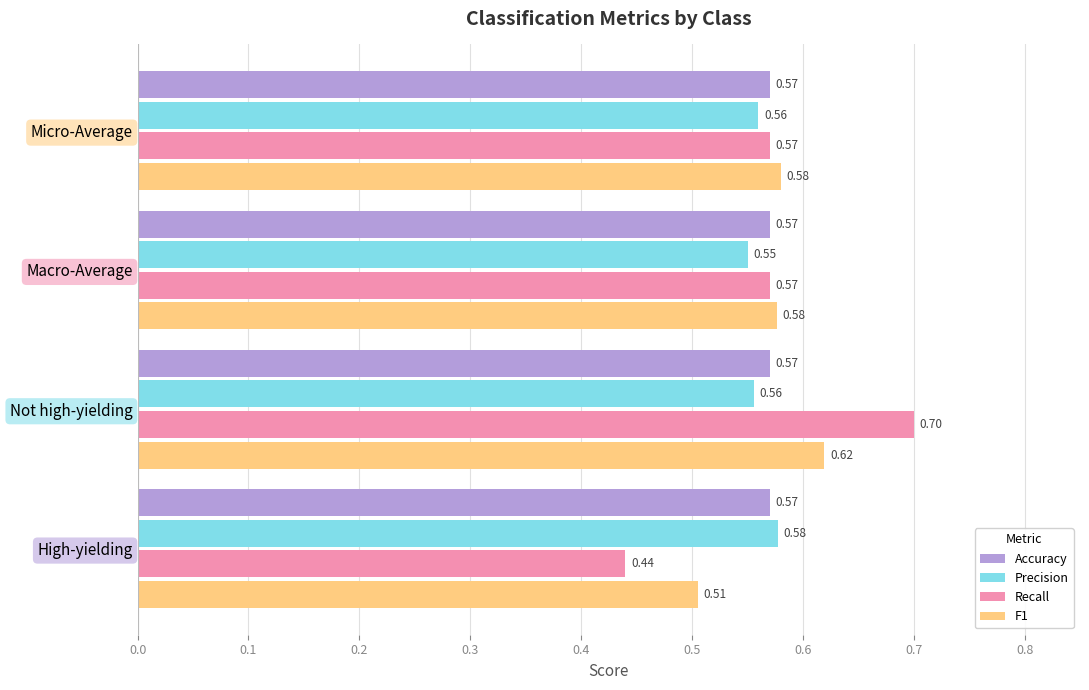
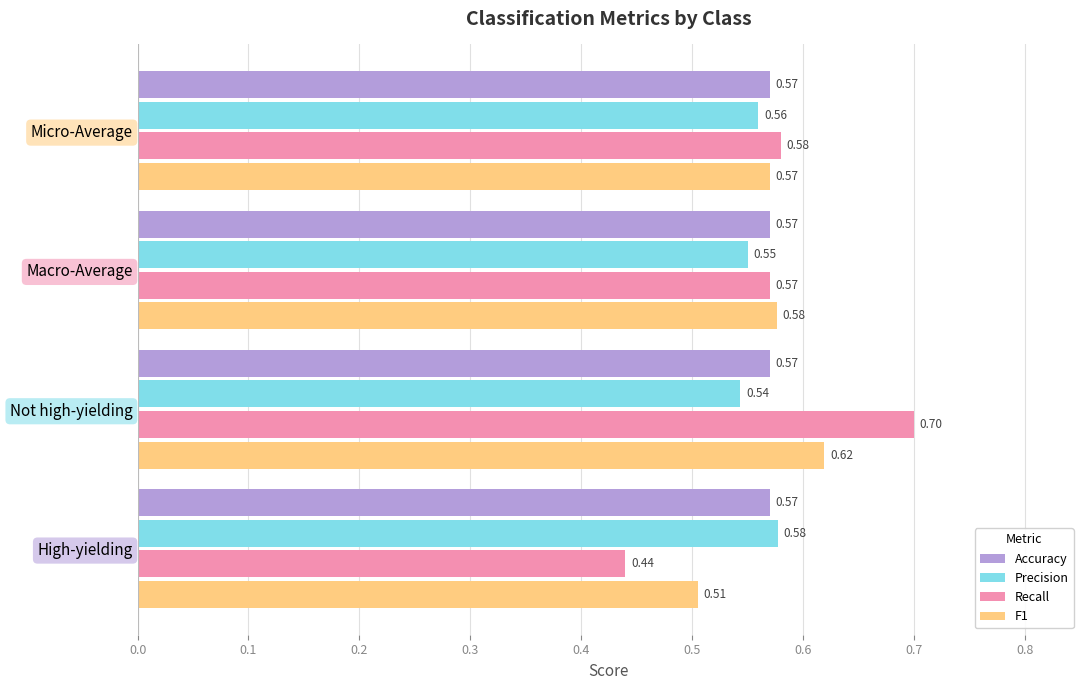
Recall, Micro-Average: 0.57 -> 0.58
F1, Micro-Average: 0.58 -> 0.57
Precision, Not high-yielding: 0.56 -> 0.54
